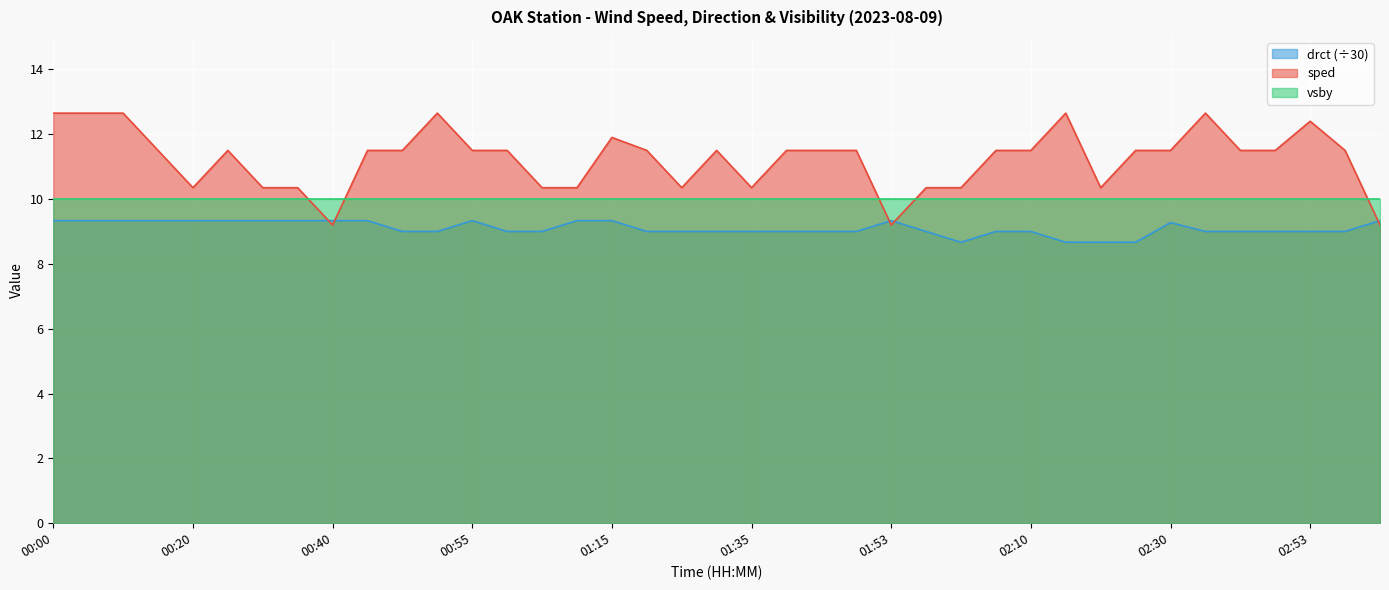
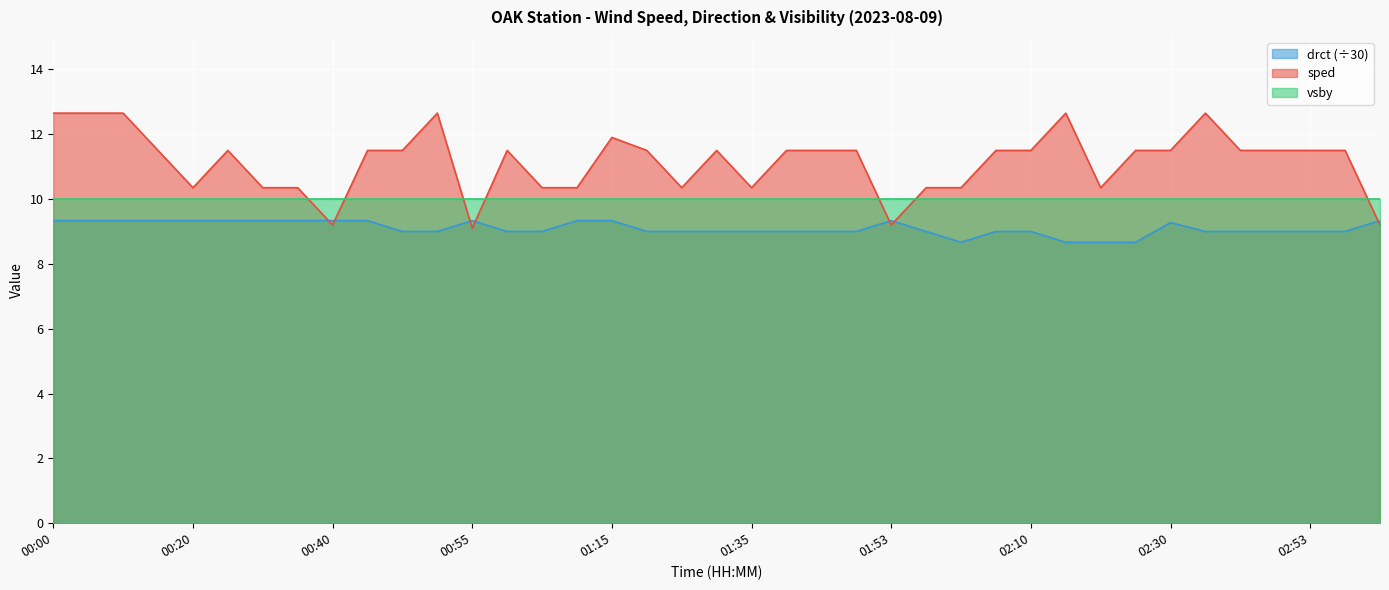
sped, 00:55: 11.5 -> 9.1
sped, 02:53: 12.4 -> 11.5
